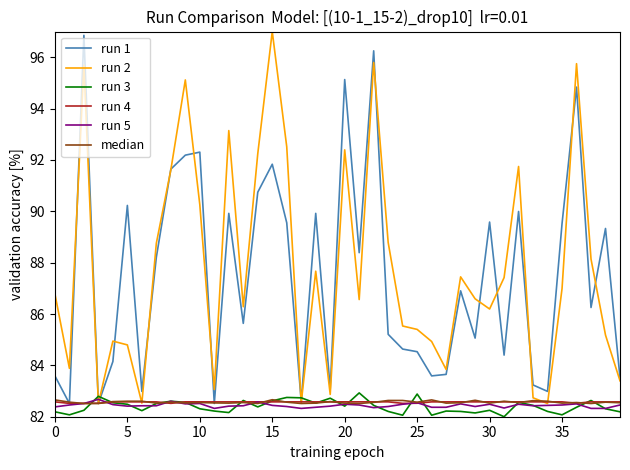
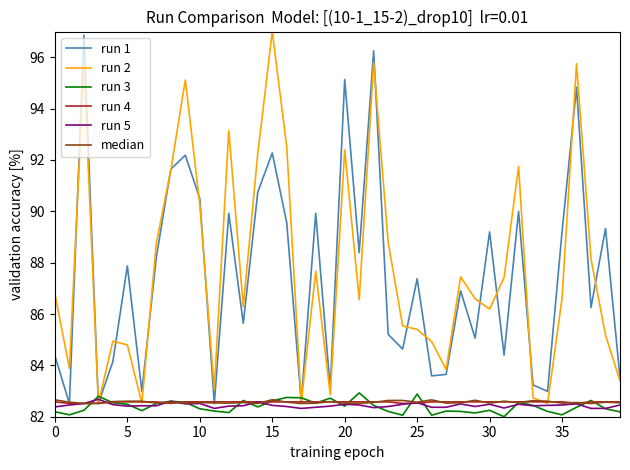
run 1, 0: 83.6 -> 84.4
run 1, 5: 90.2 -> 87.9
run 1, 10: 92.3 -> 90.5
run 1, 15: 91.8 -> 92.3
run 1, 25: 84.5 -> 87.4
run 1, 30: 89.6 -> 89.2
run 1, 35: 89.5 -> 89.2
run 2, 35: 87.0 -> 86.6
